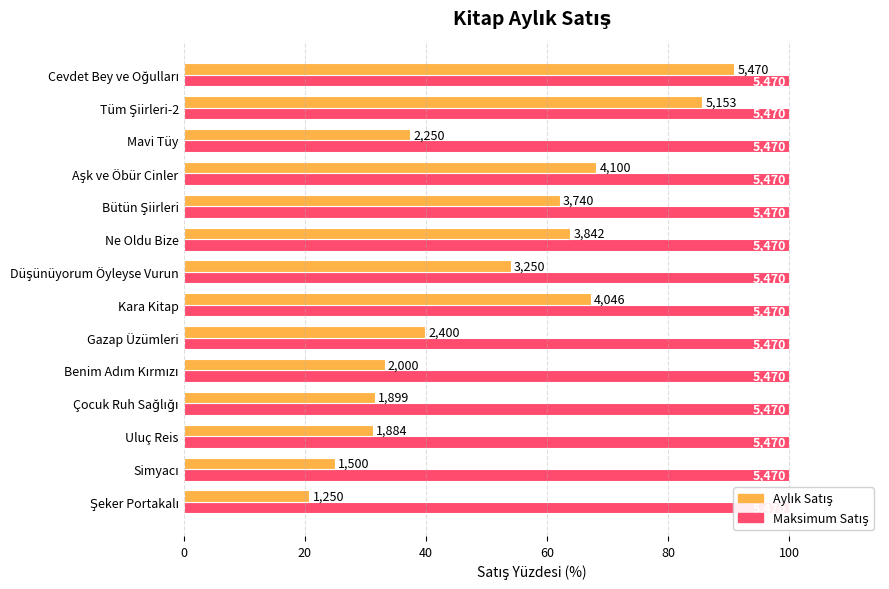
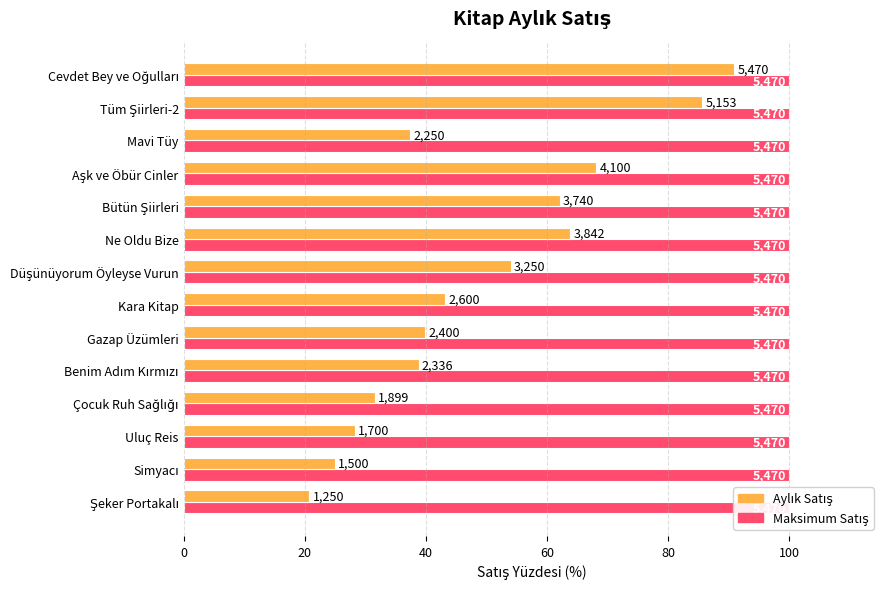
Aylık Satış, Kara Kitap: 4,046 -> 2,600
Aylık Satış, Benim Adım Kırmızı: 2,000 -> 2,336
Aylık Satış, Uluç Reis: 1,884 -> 1,700
